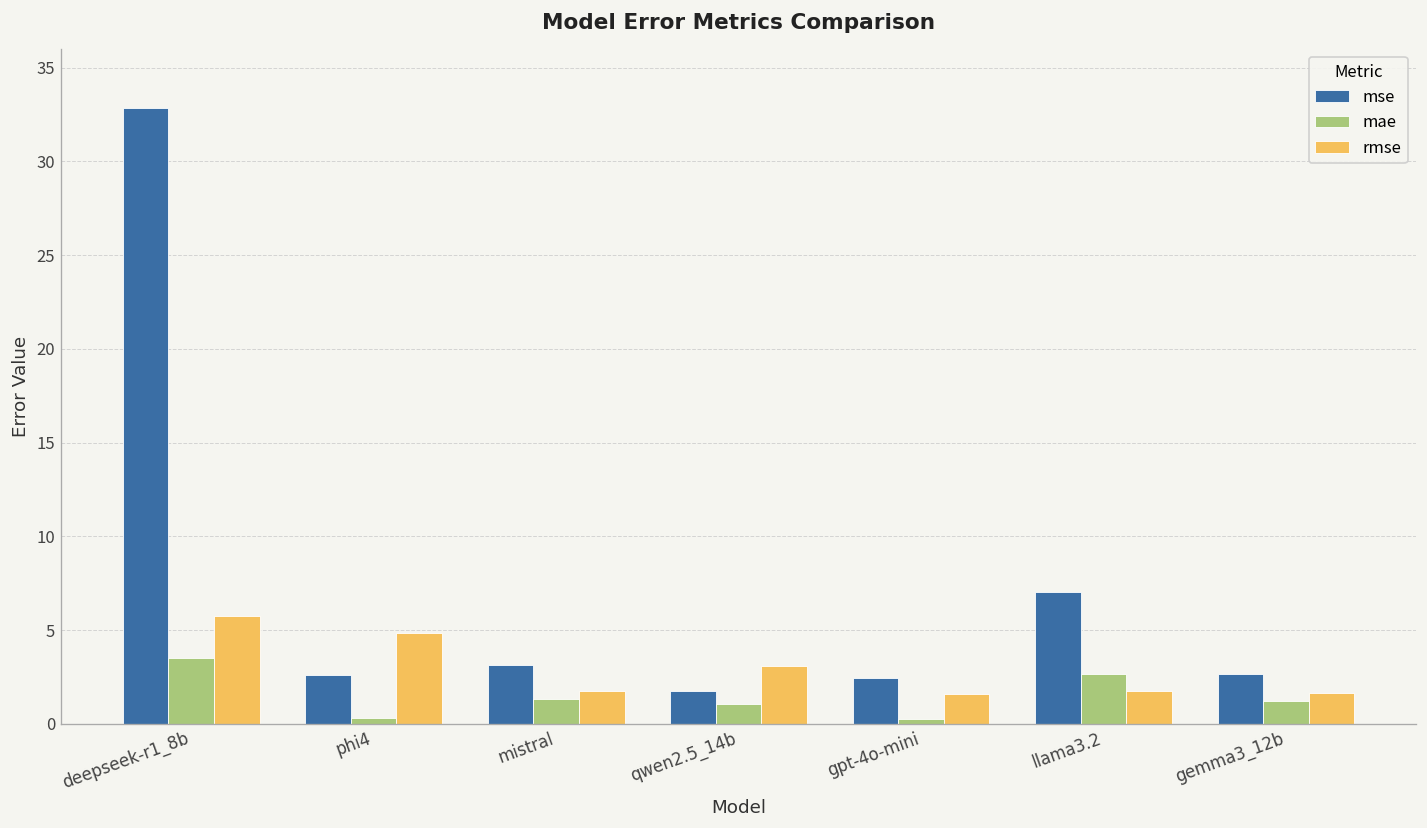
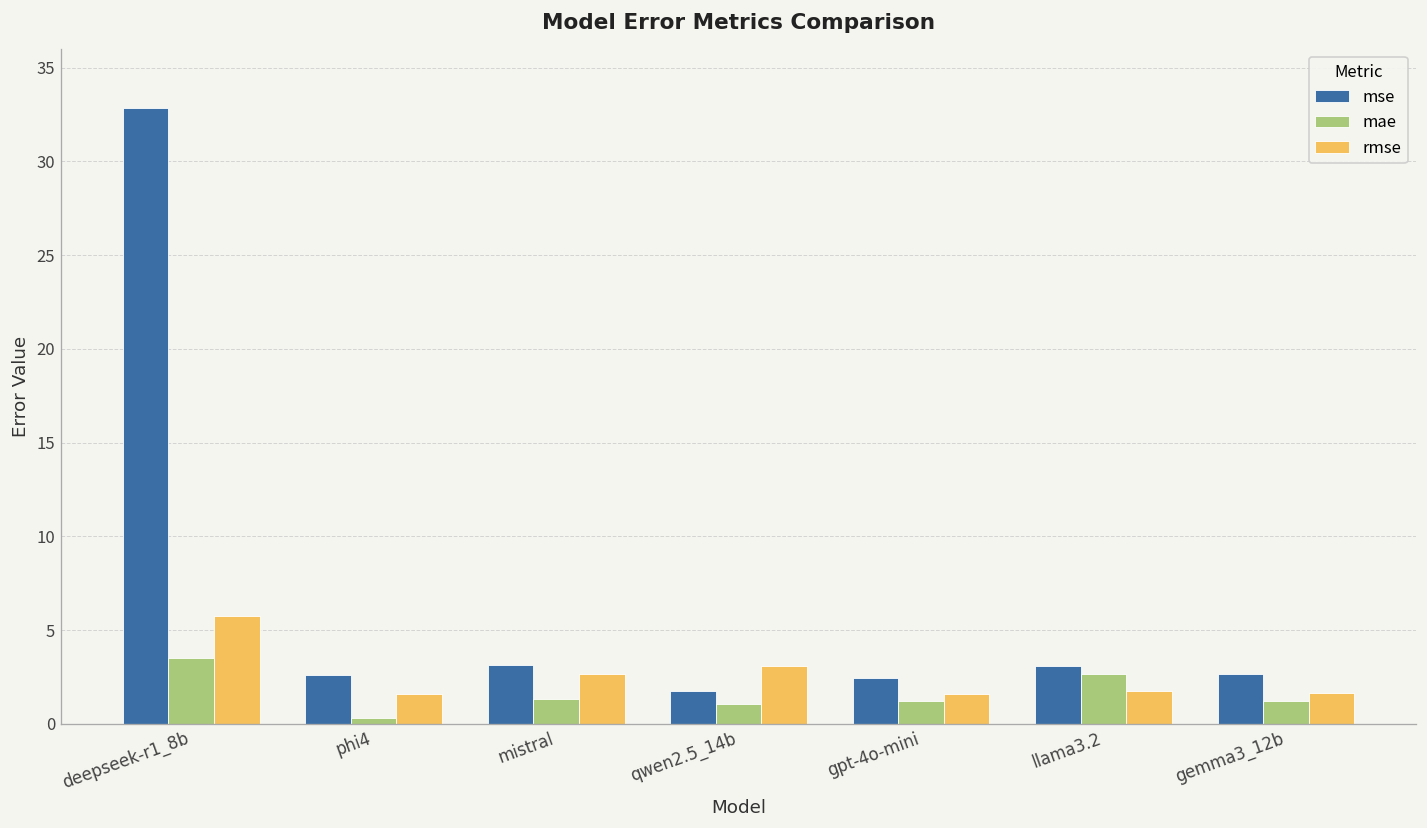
rmse, phi4: 4.9 -> 1.6
rmse, mistral: 1.8 -> 2.6
mae, gpt-4o-mini: 0.3 -> 1.2
mse, llama3.2: 7.0 -> 3.1
